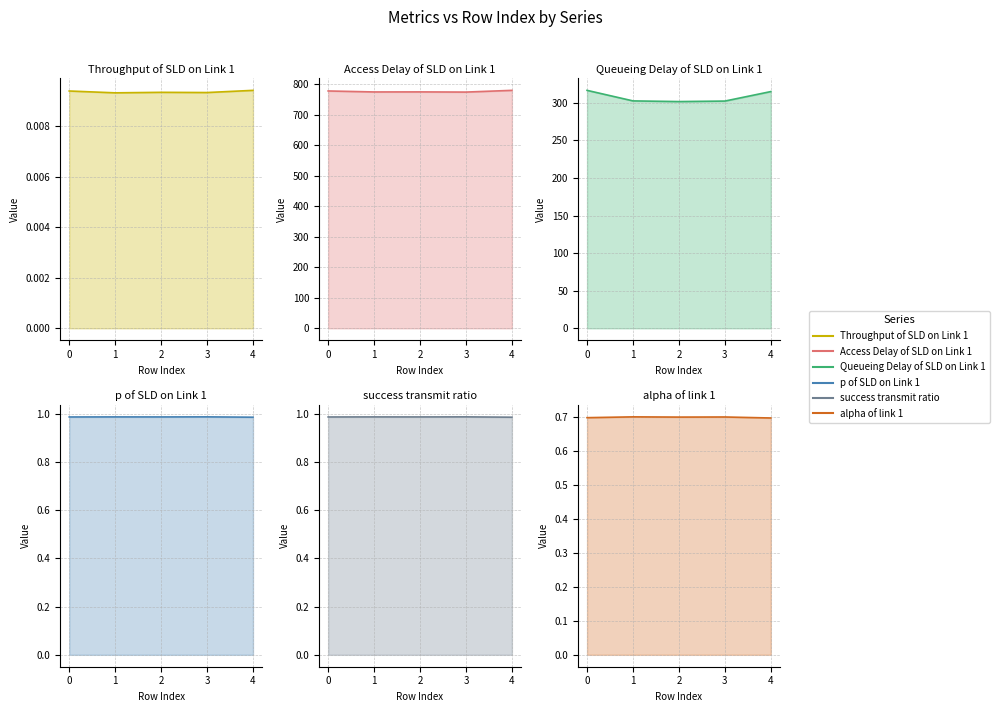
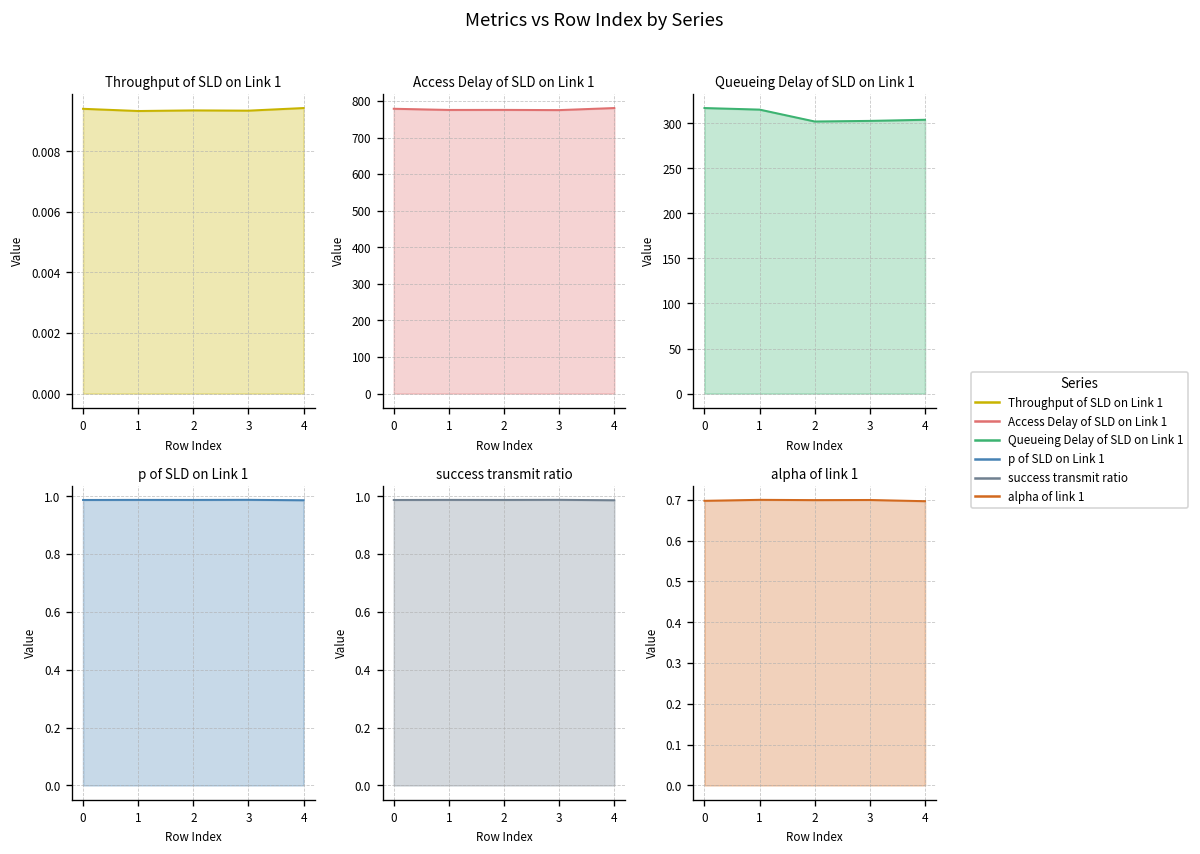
Queueing Delay of SLD on Link 1, 1: 300 -> 310
Queueing Delay of SLD on Link 1, 4: 320 -> 300
